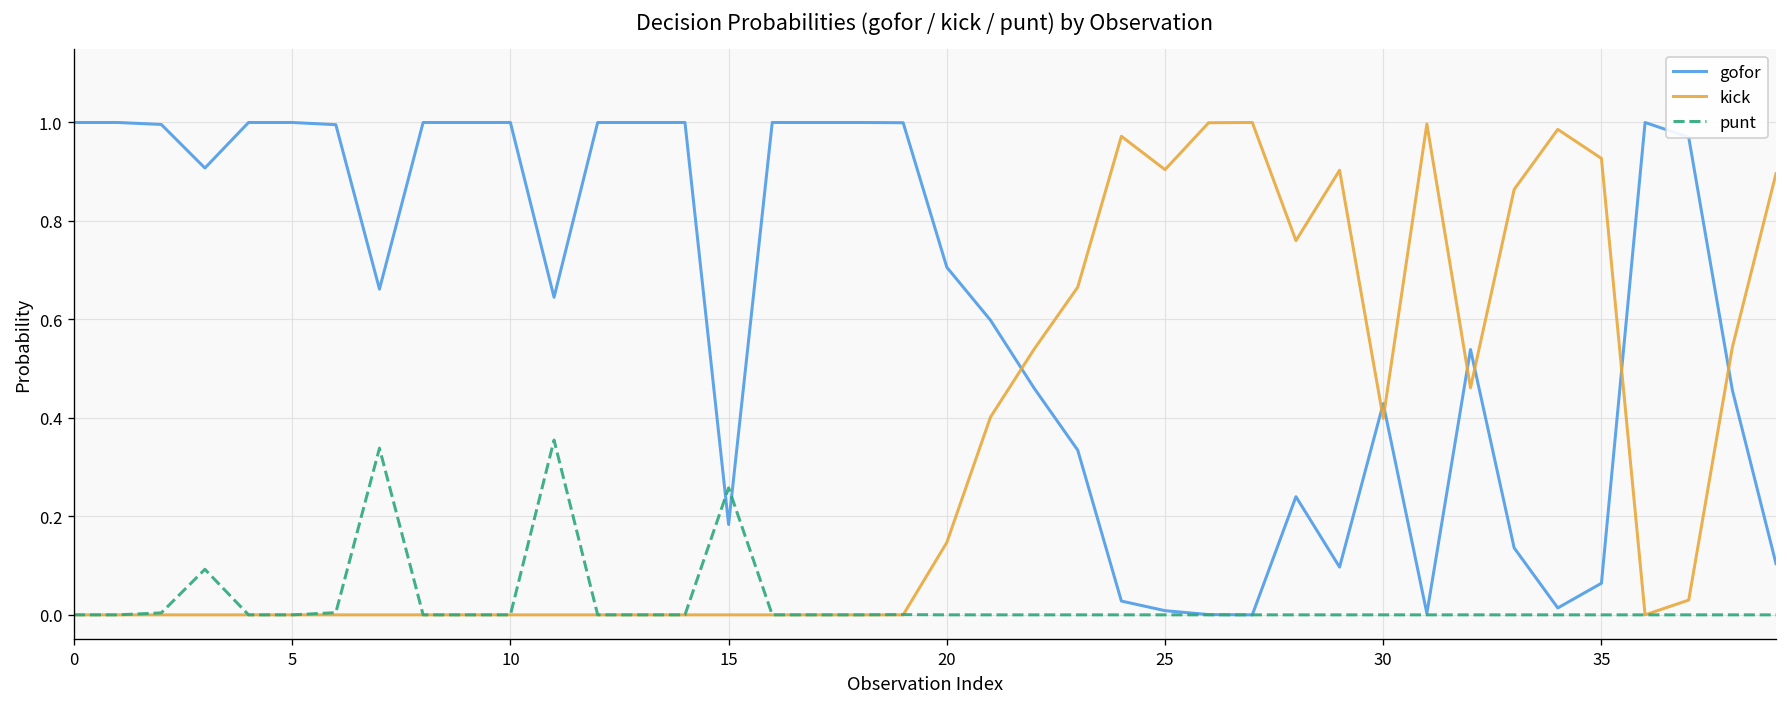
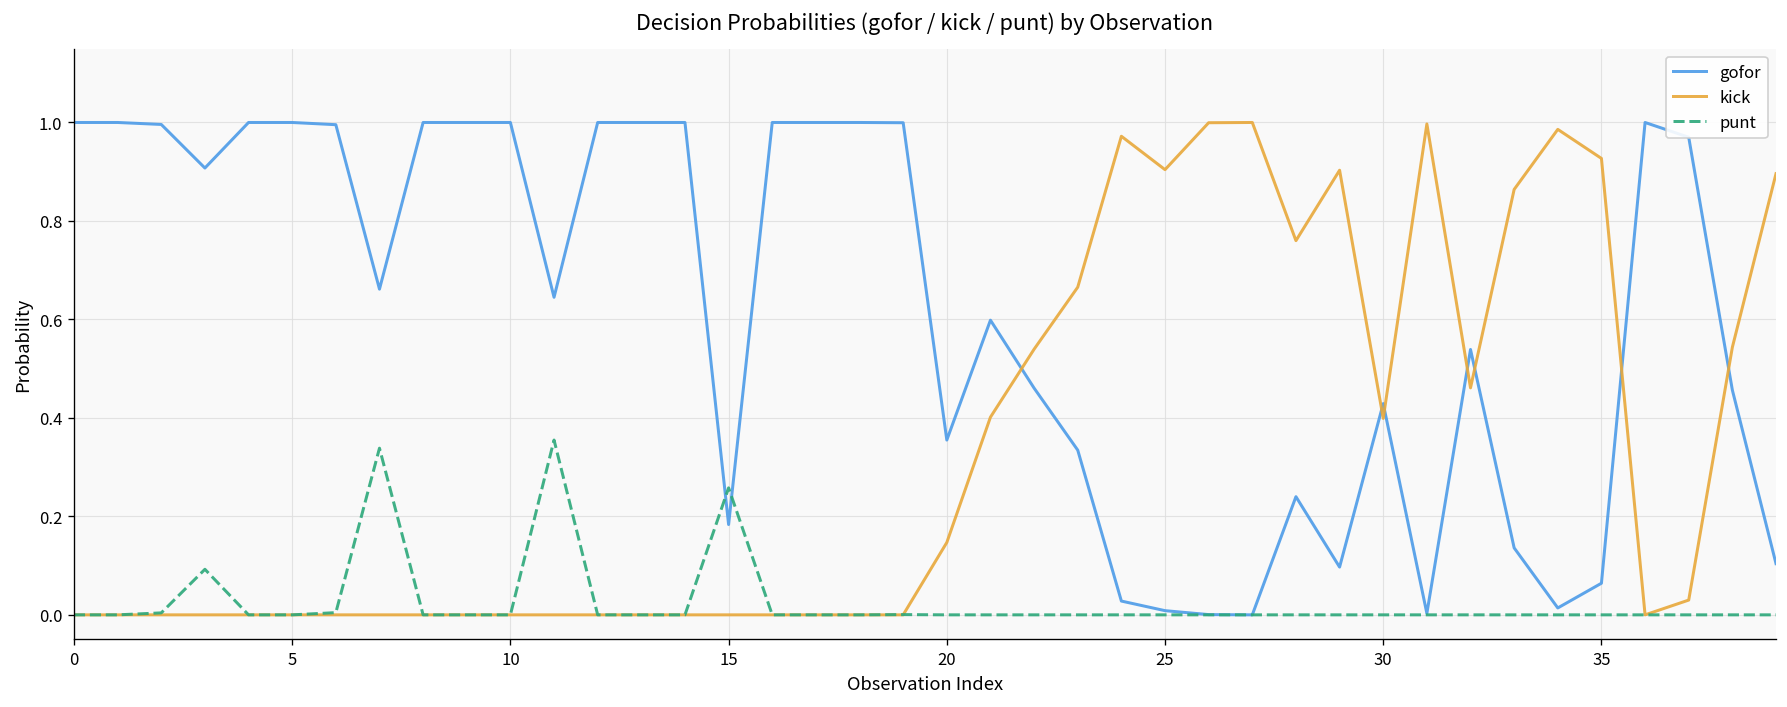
gofor, 20: 0.71 -> 0.36
